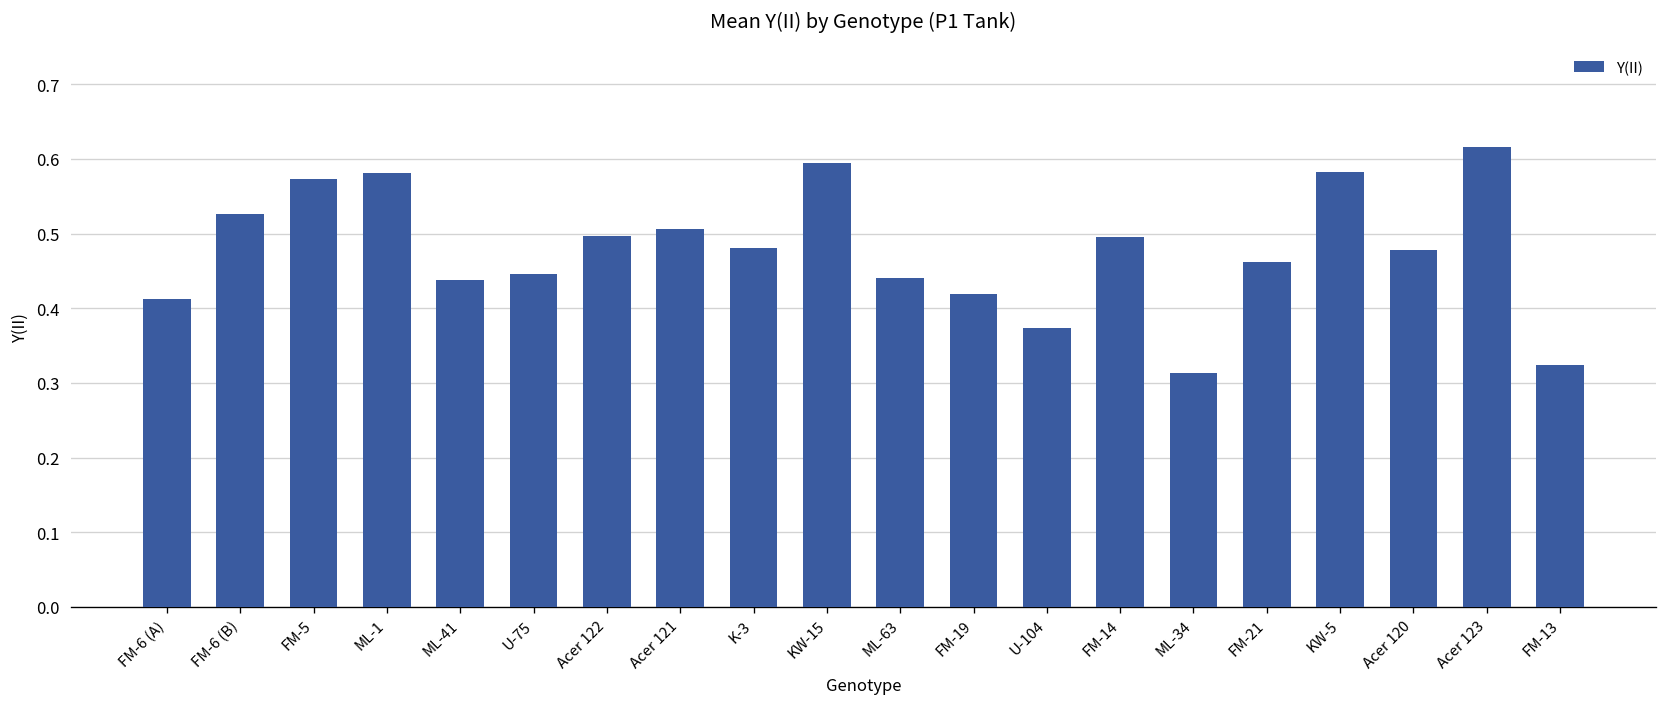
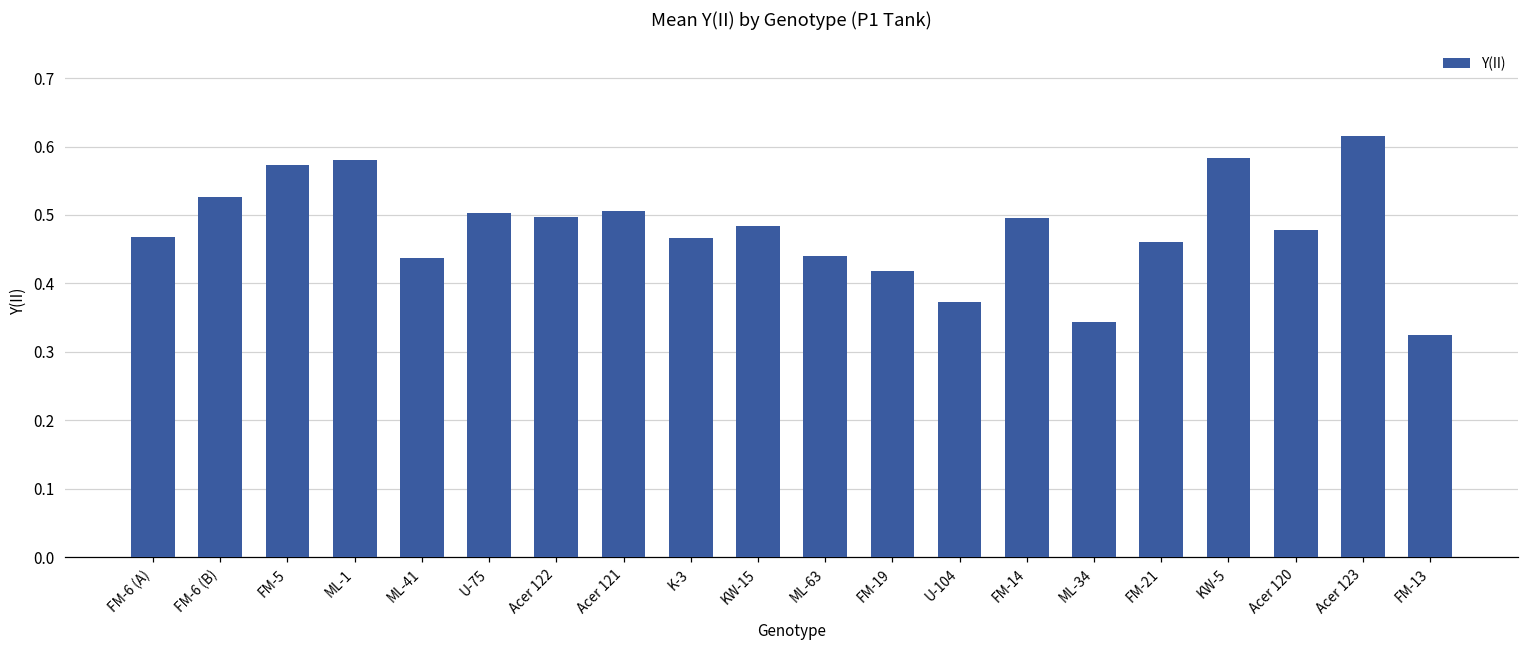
FM-6 (A): 0.41 -> 0.47
U-75: 0.45 -> 0.50
K-3: 0.48 -> 0.47
KW-15: 0.59 -> 0.48
ML-34: 0.31 -> 0.34
